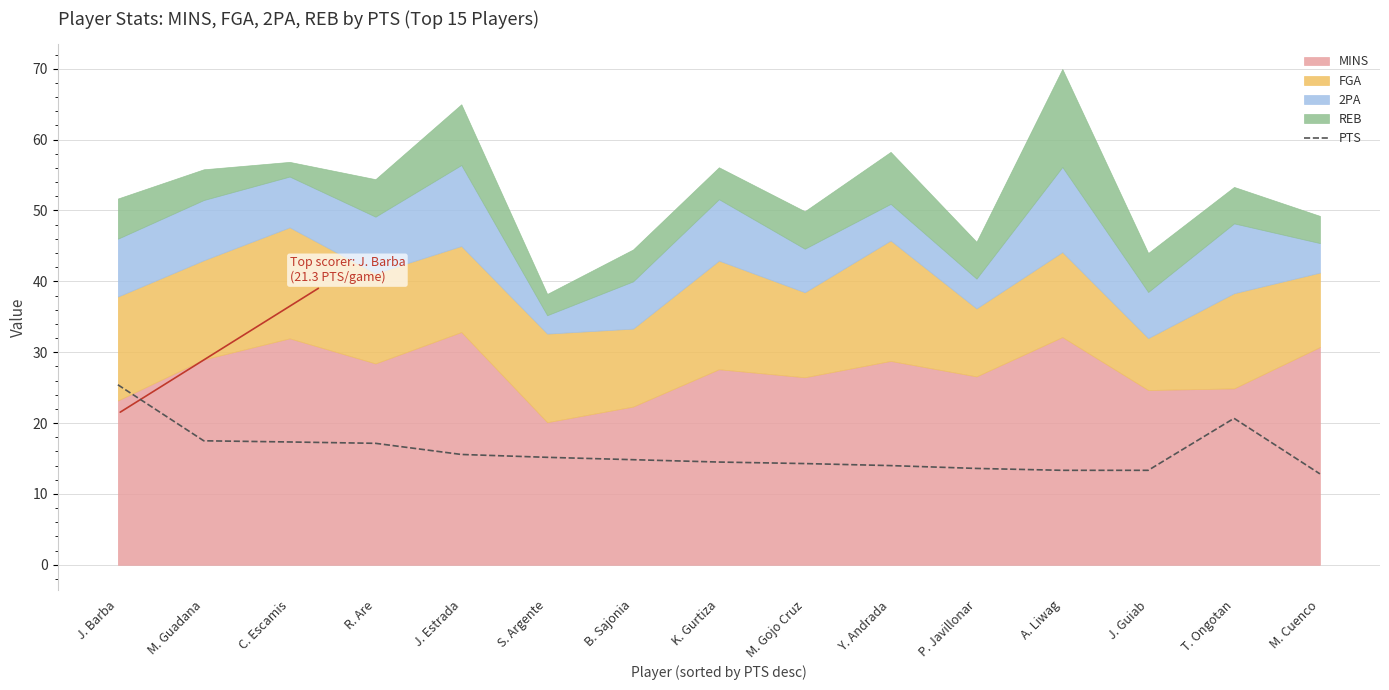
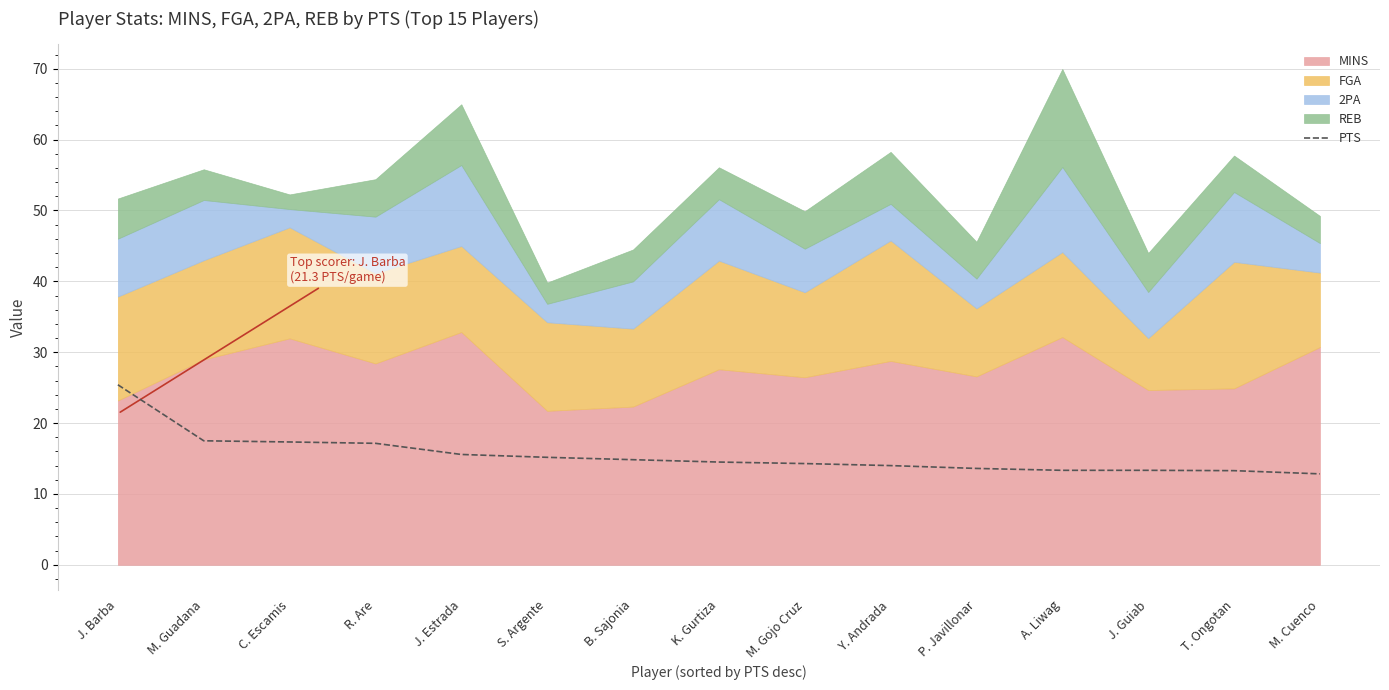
2PA, C. Escamis: 7 -> 3
MINS, S. Argente: 20 -> 22
PTS, T. Ongotan: 21 -> 13
FGA, T. Ongotan: 13 -> 18
